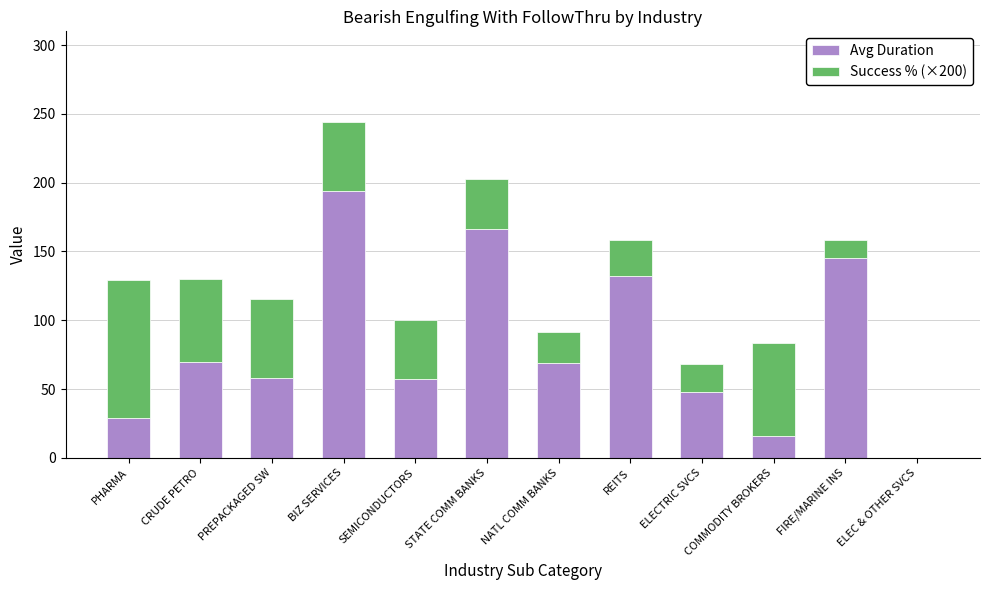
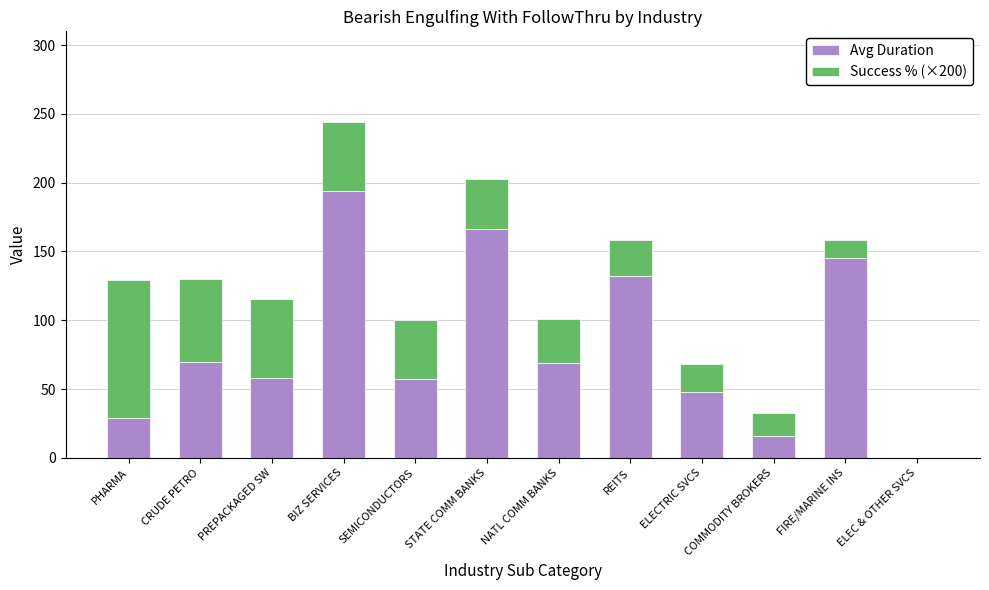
Success % (×200), NATL COMM BANKS: 22 -> 32
Success % (×200), COMMODITY BROKERS: 67 -> 17
